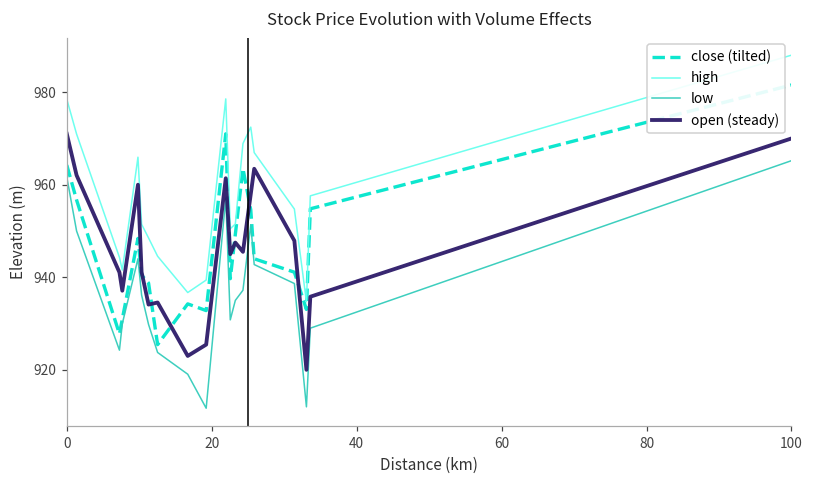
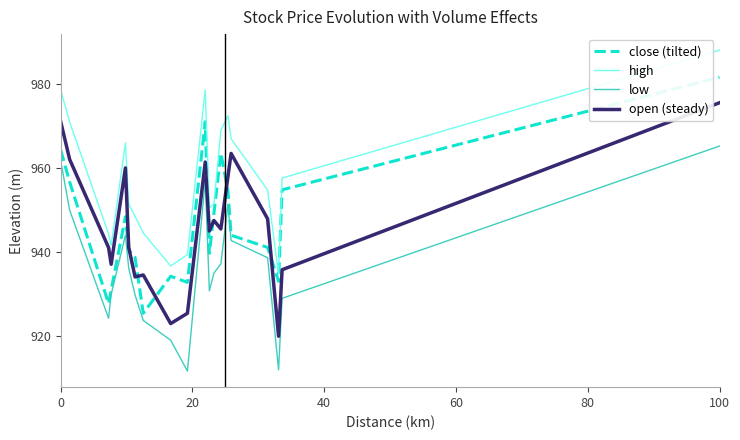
open (steady), 100: 970 -> 976
